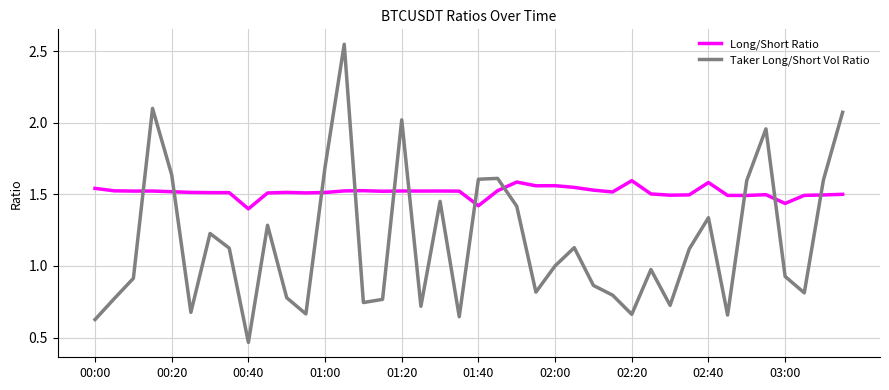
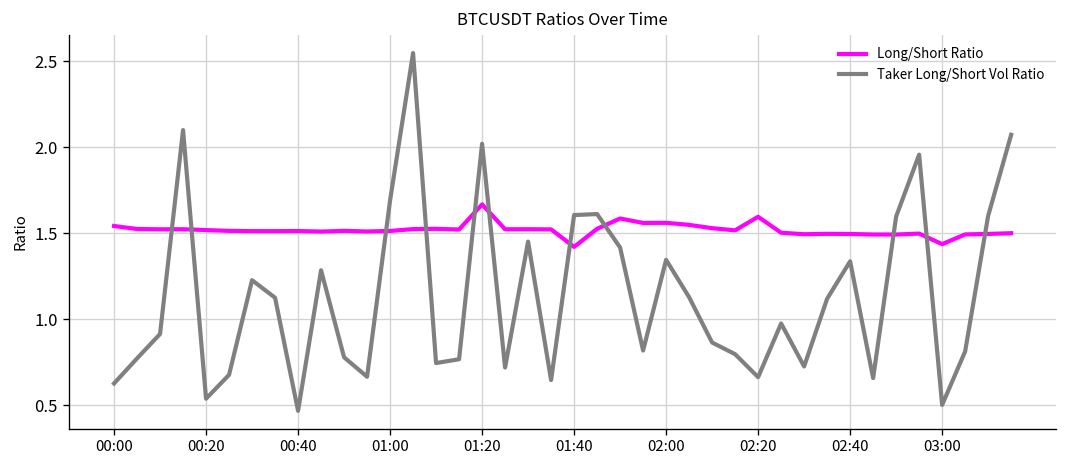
Taker Long/Short Vol Ratio, 00:20: 1.64 -> 0.54
Long/Short Ratio, 00:40: 1.40 -> 1.51
Long/Short Ratio, 01:20: 1.52 -> 1.67
Taker Long/Short Vol Ratio, 02:00: 1.00 -> 1.34
Long/Short Ratio, 02:40: 1.58 -> 1.50
Taker Long/Short Vol Ratio, 03:00: 0.93 -> 0.50
